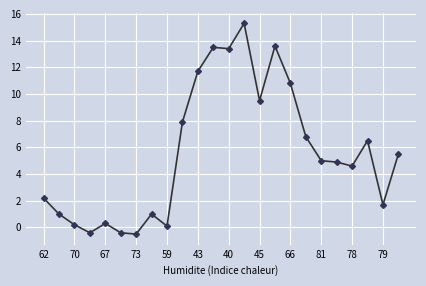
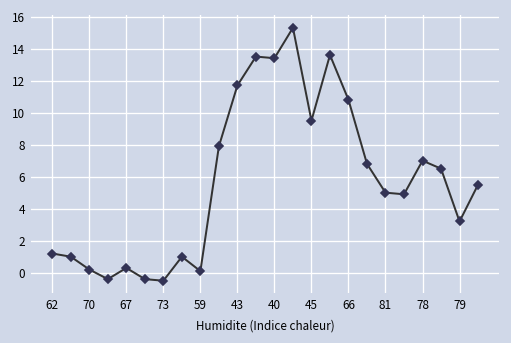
62: 2.2 -> 1.2
78: 4.6 -> 7.0
79: 1.7 -> 3.2
